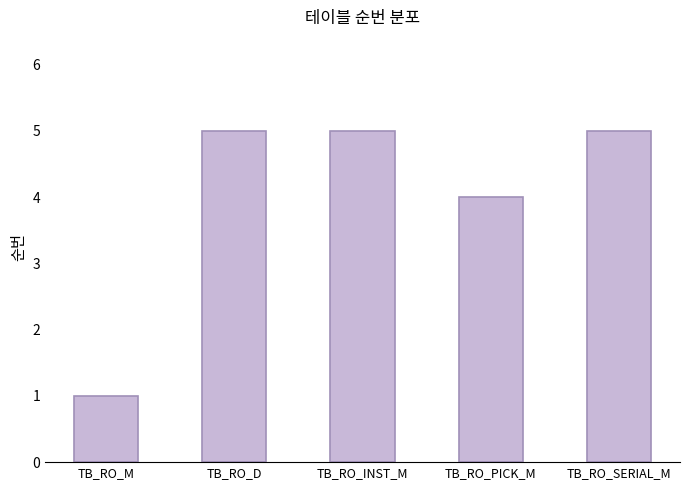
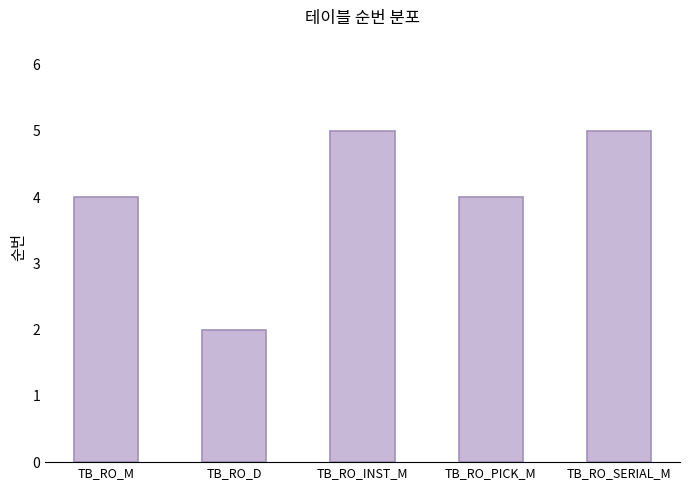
TB_RO_M: 1 -> 4
TB_RO_D: 5 -> 2
